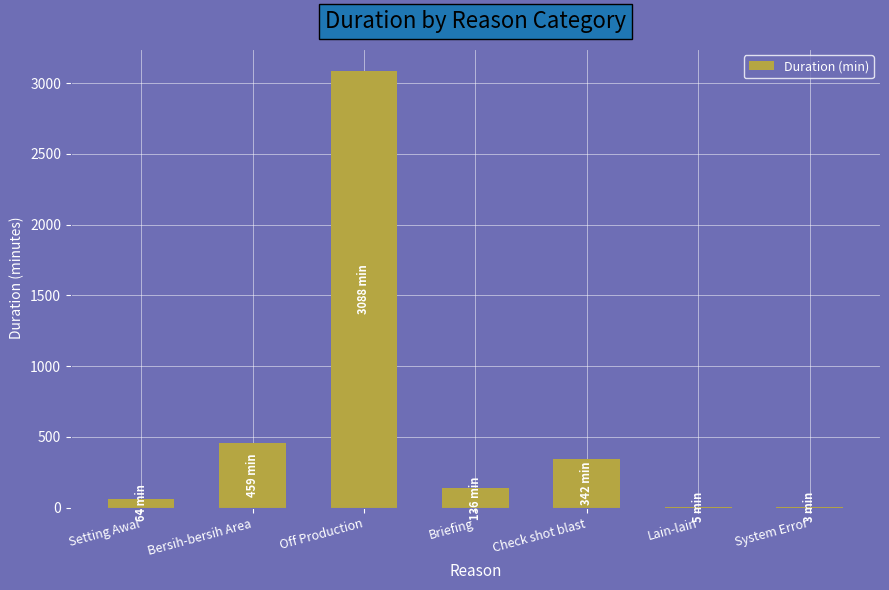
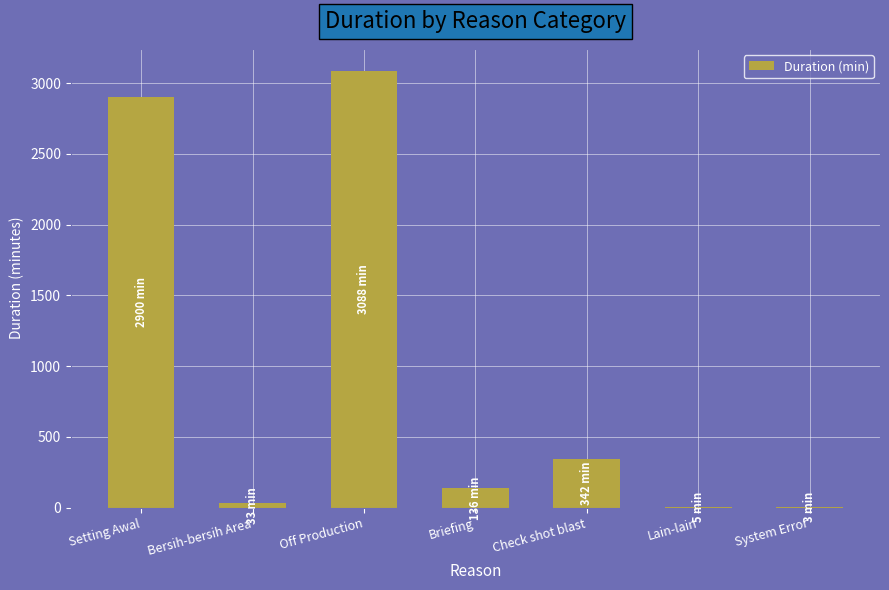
Setting Awal: 64 -> 2900
Bersih-bersih Area: 459 -> 33
